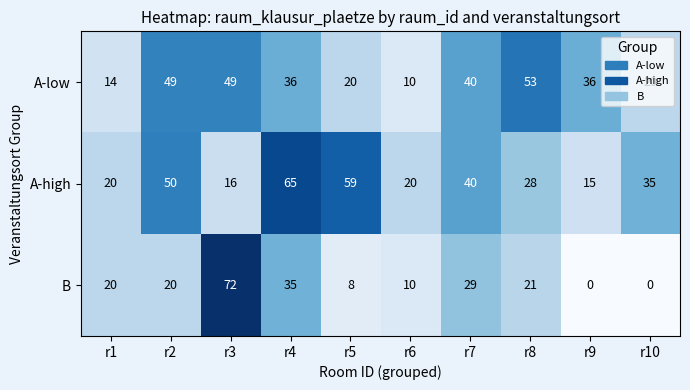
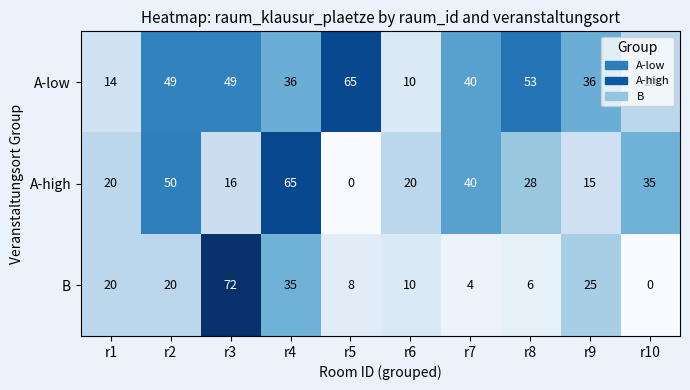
A-low, r5: 20 -> 65
A-high, r5: 59 -> 0
B, r7: 29 -> 4
B, r8: 21 -> 6
B, r9: 0 -> 25
